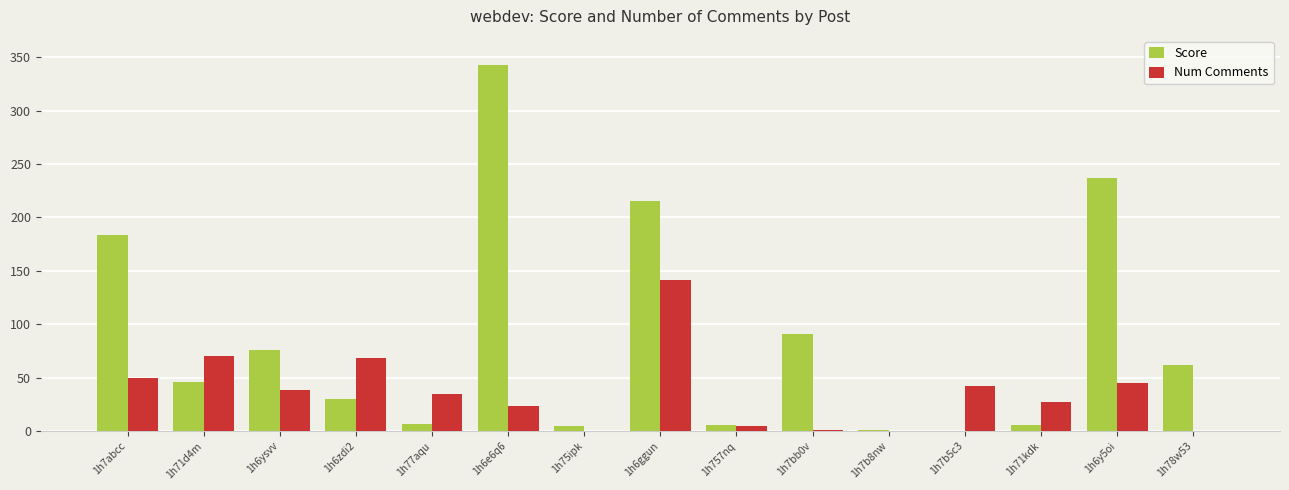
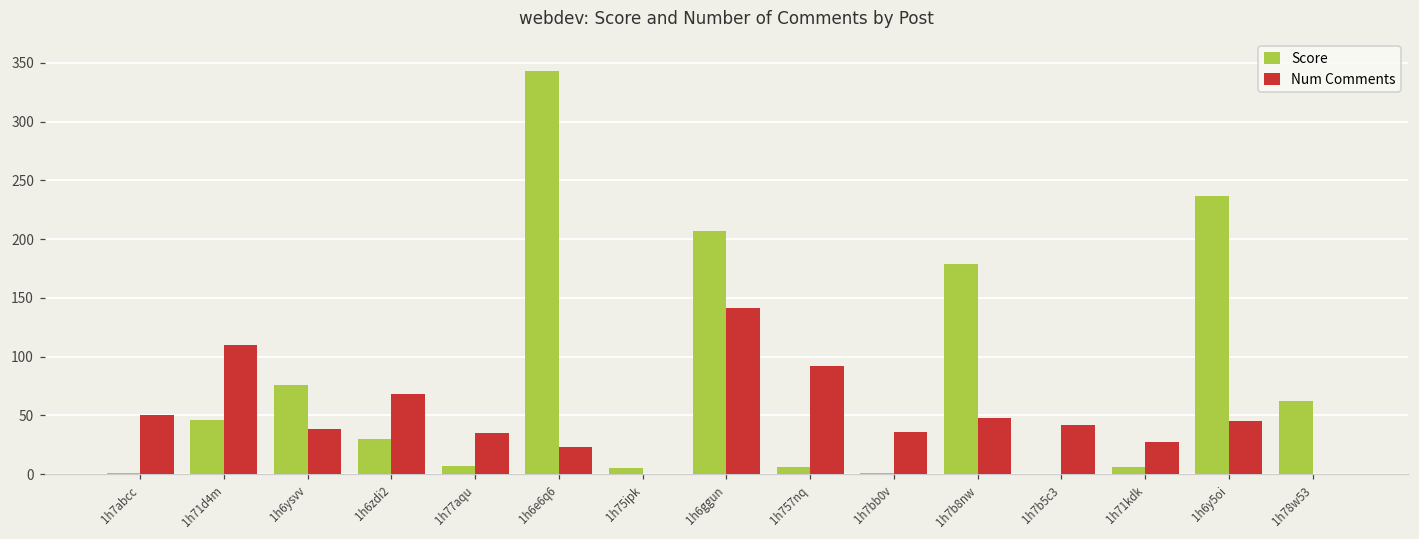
Score, 1h7abcc: 184 -> 1
Num Comments, 1h71d4m: 70 -> 110
Score, 1h6ggun: 215 -> 207
Num Comments, 1h757nq: 5 -> 92
Score, 1h7bb0v: 91 -> 1
Num Comments, 1h7bb0v: 1 -> 36
Score, 1h7b8nw: 1 -> 179
Num Comments, 1h7b8nw: 0 -> 48
